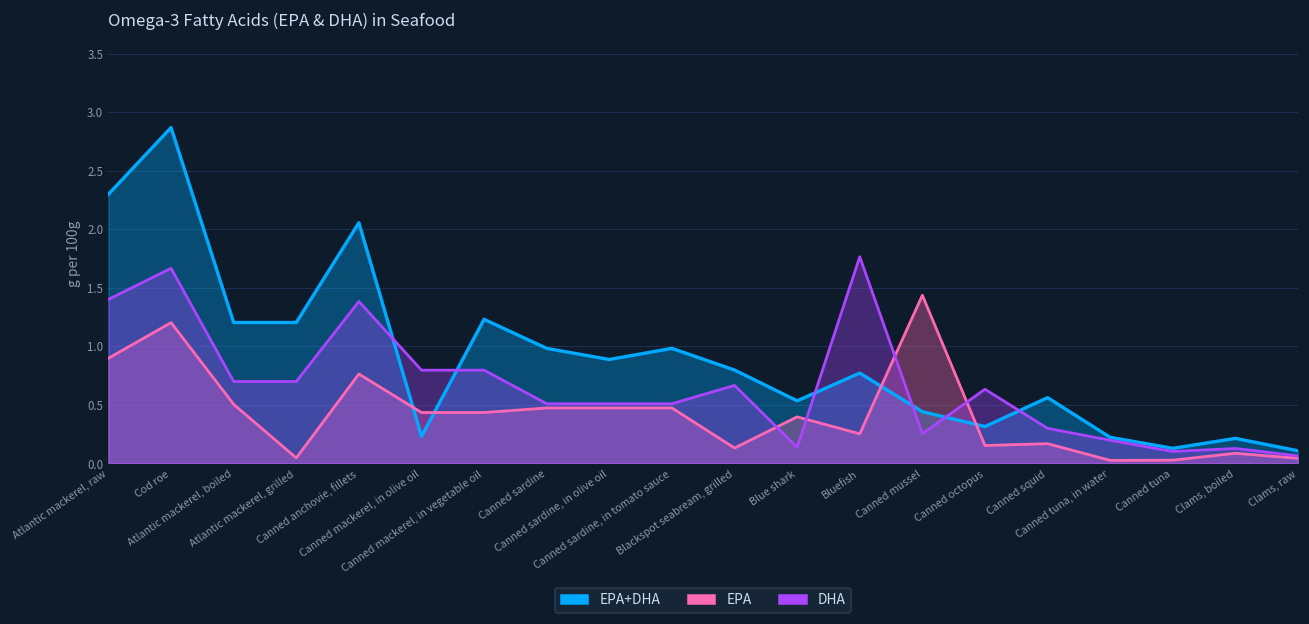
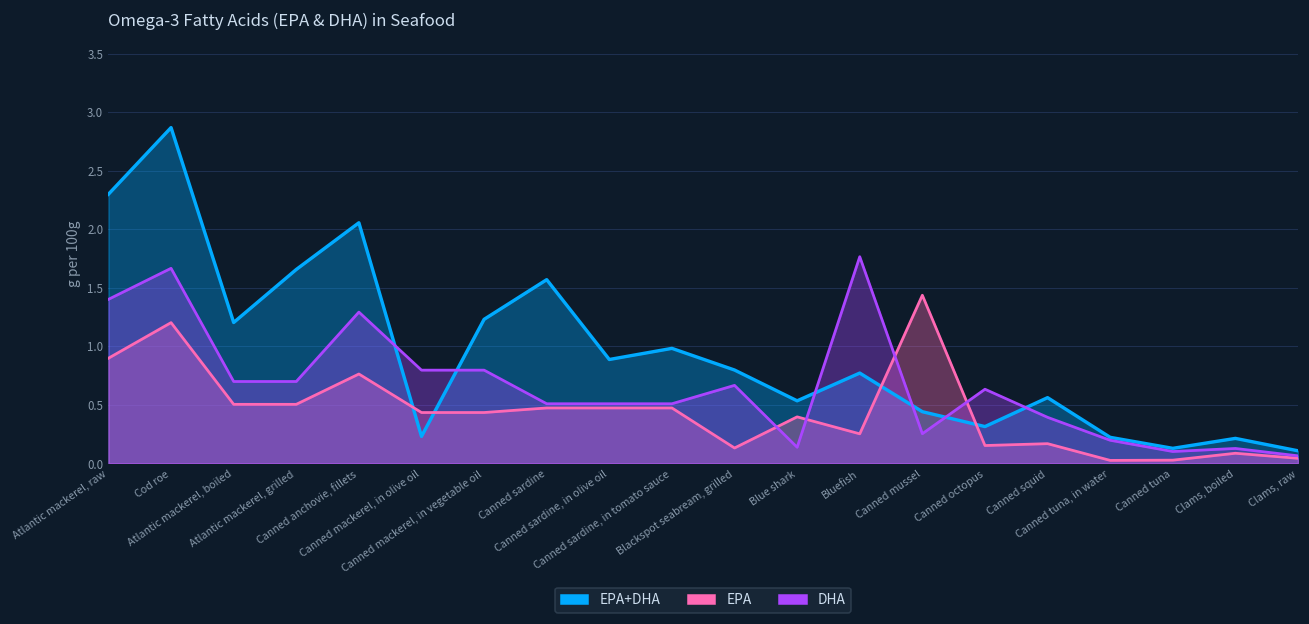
EPA+DHA, Atlantic mackerel, grilled: 1.20 -> 1.66
EPA, Atlantic mackerel, grilled: 0.05 -> 0.50
DHA, Canned anchovie, fillets: 1.38 -> 1.29
EPA+DHA, Canned sardine: 0.98 -> 1.57
DHA, Canned squid: 0.30 -> 0.39
